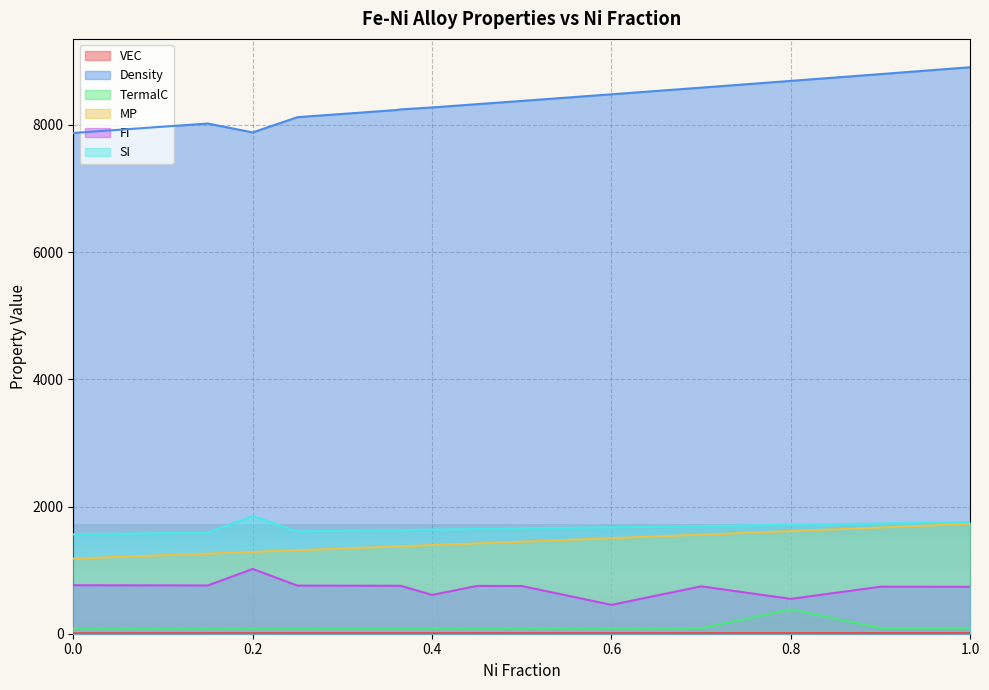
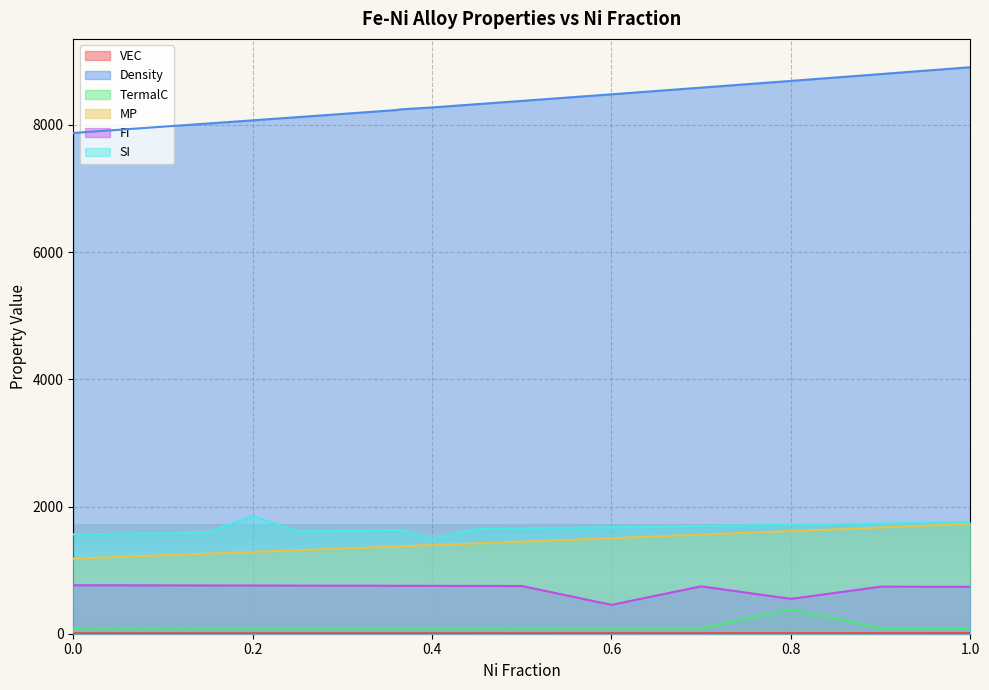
Density, 0.2: 7900 -> 8100
FI, 0.2: 1000 -> 800
FI, 0.4: 600 -> 800
SI, 0.4: 1600 -> 1500
